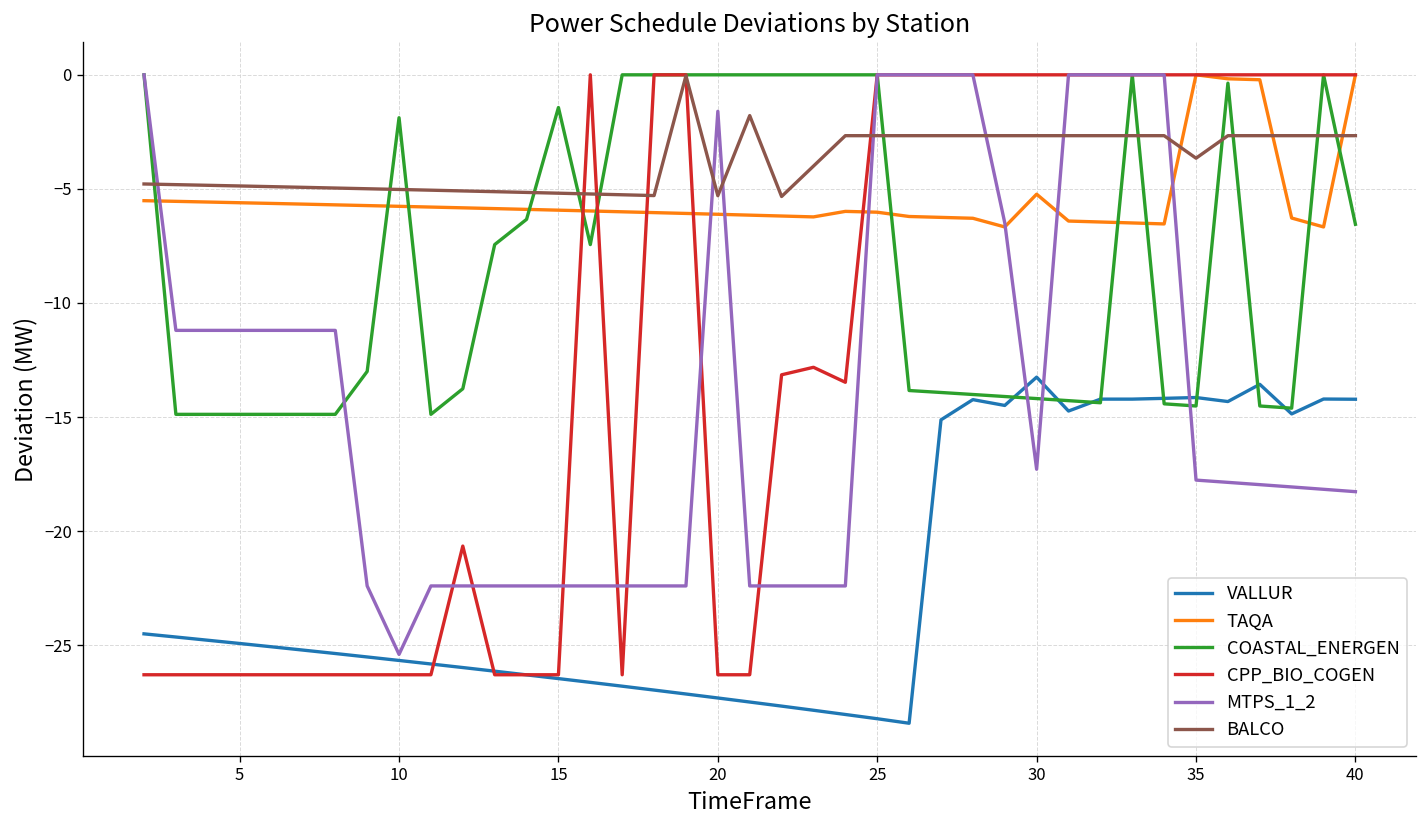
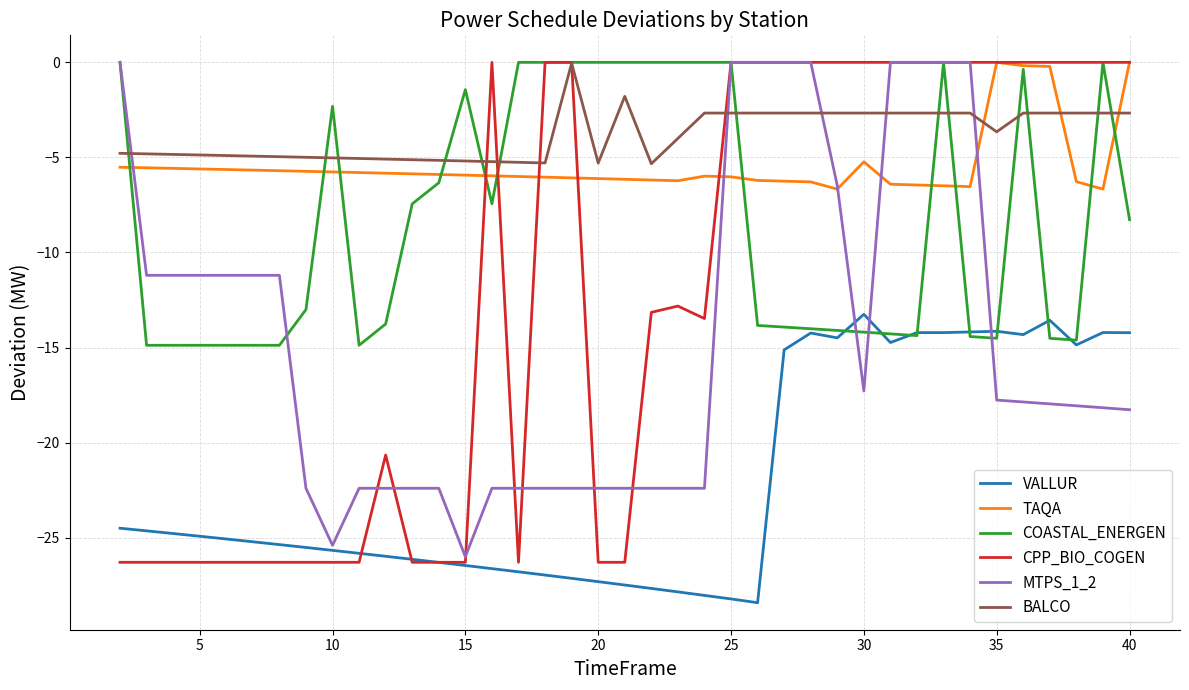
COASTAL_ENERGEN, 10: -1.9 -> -2.3
MTPS_1_2, 15: -22.4 -> -26.0
MTPS_1_2, 20: -1.6 -> -22.4
COASTAL_ENERGEN, 40: -6.6 -> -8.3
